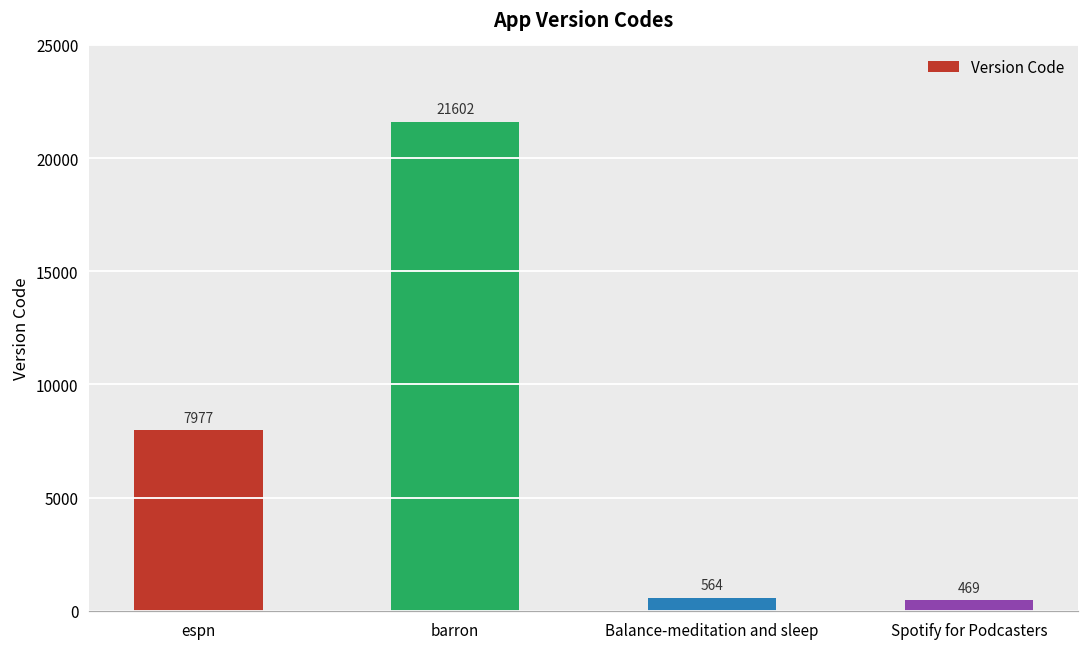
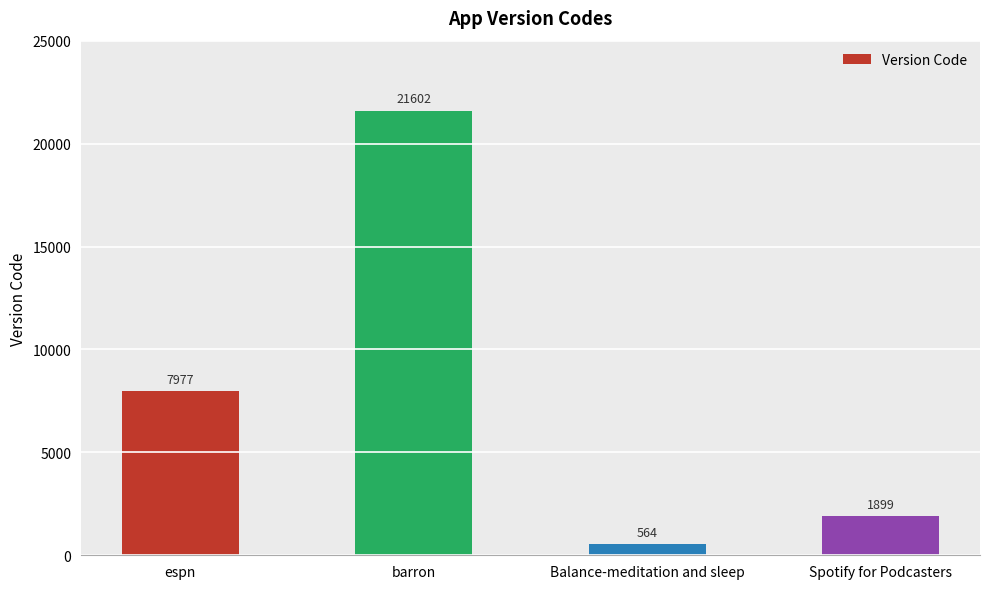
Spotify for Podcasters: 469 -> 1899
